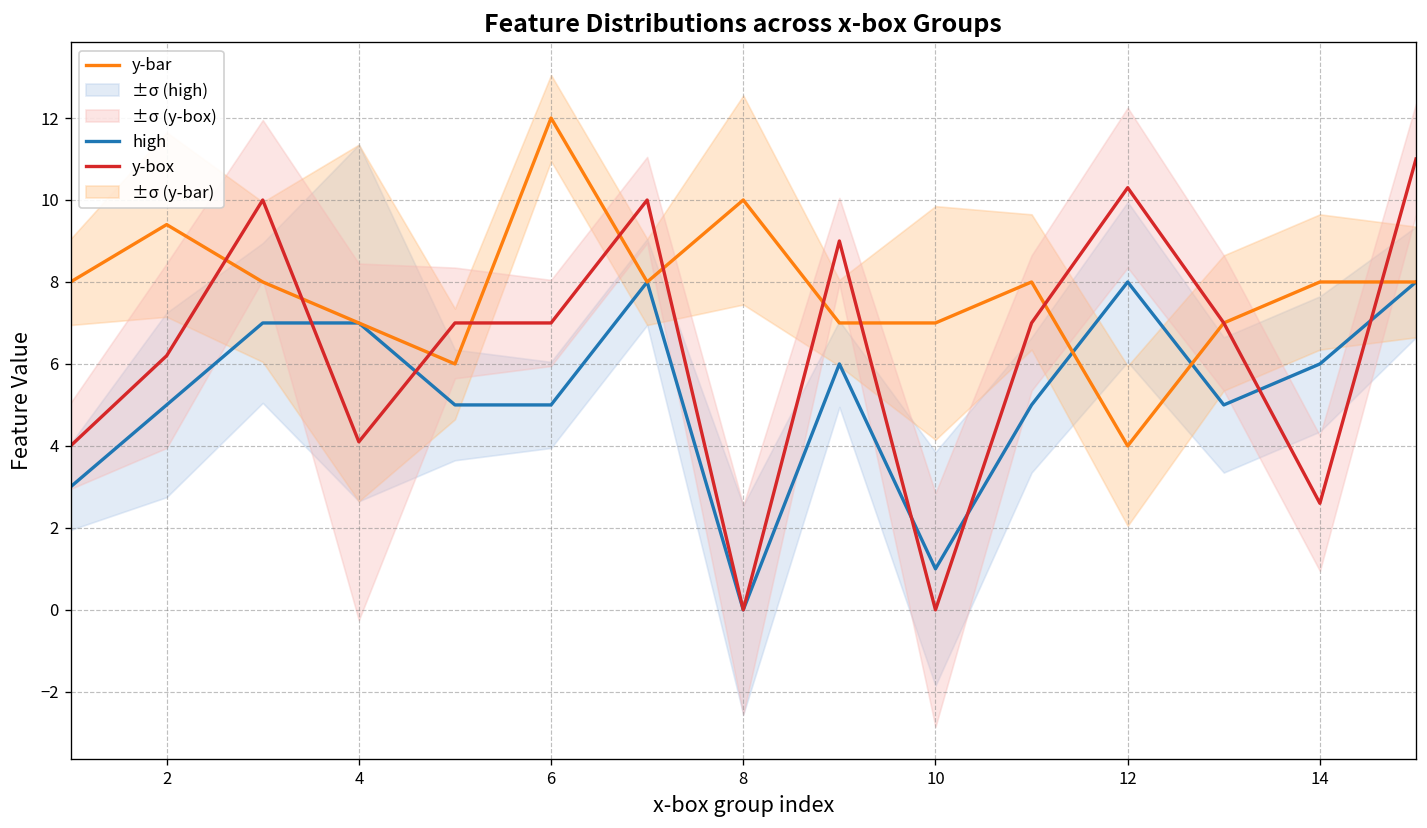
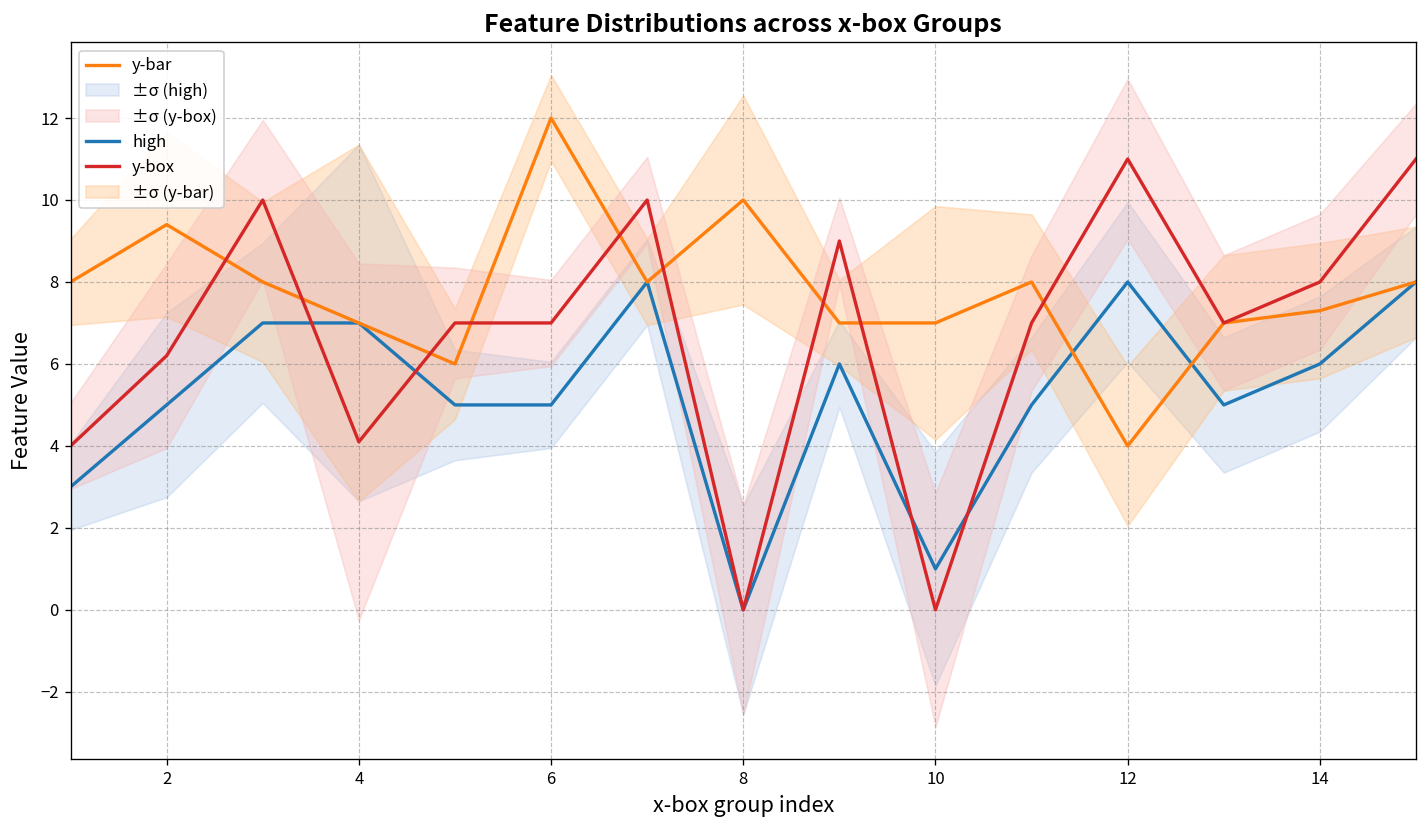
y-box, 12: 10.3 -> 11.0
y-bar, 14: 8.0 -> 7.3
y-box, 14: 2.6 -> 8.0
